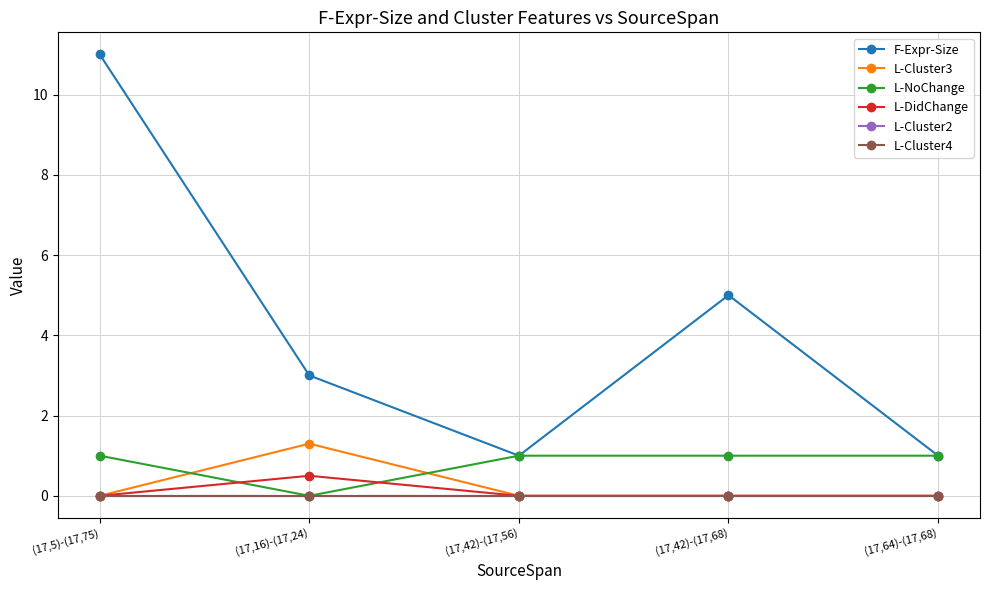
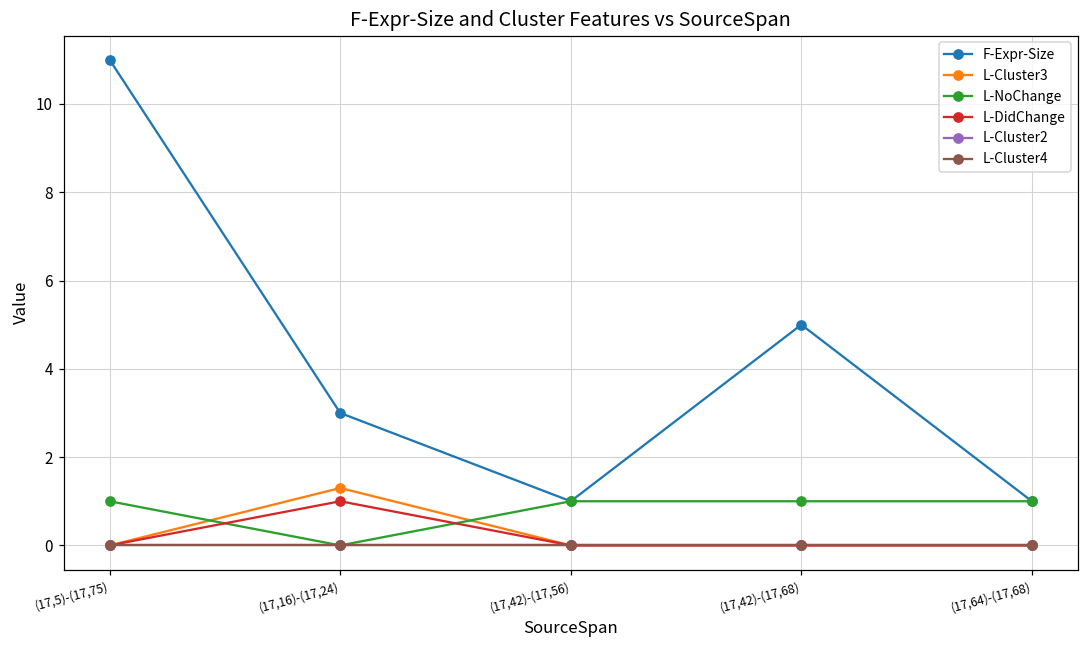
L-DidChange, (17,16)-(17,24): 0.5 -> 1.0
